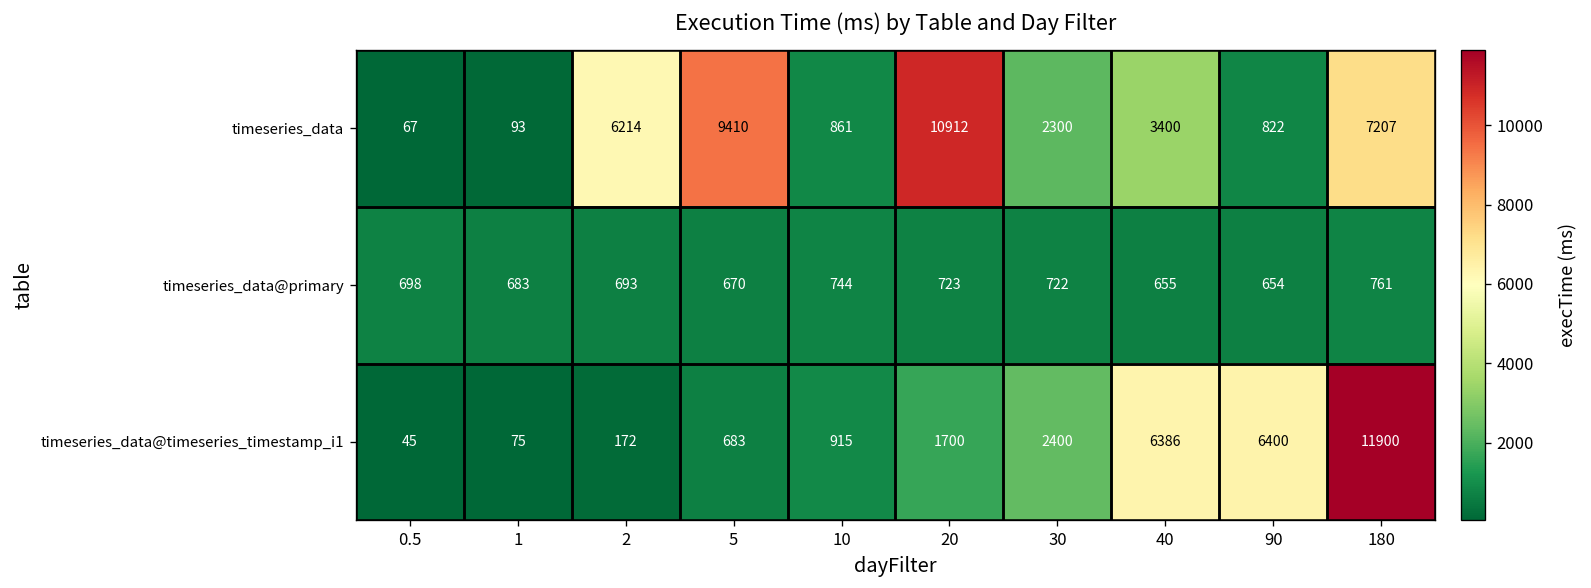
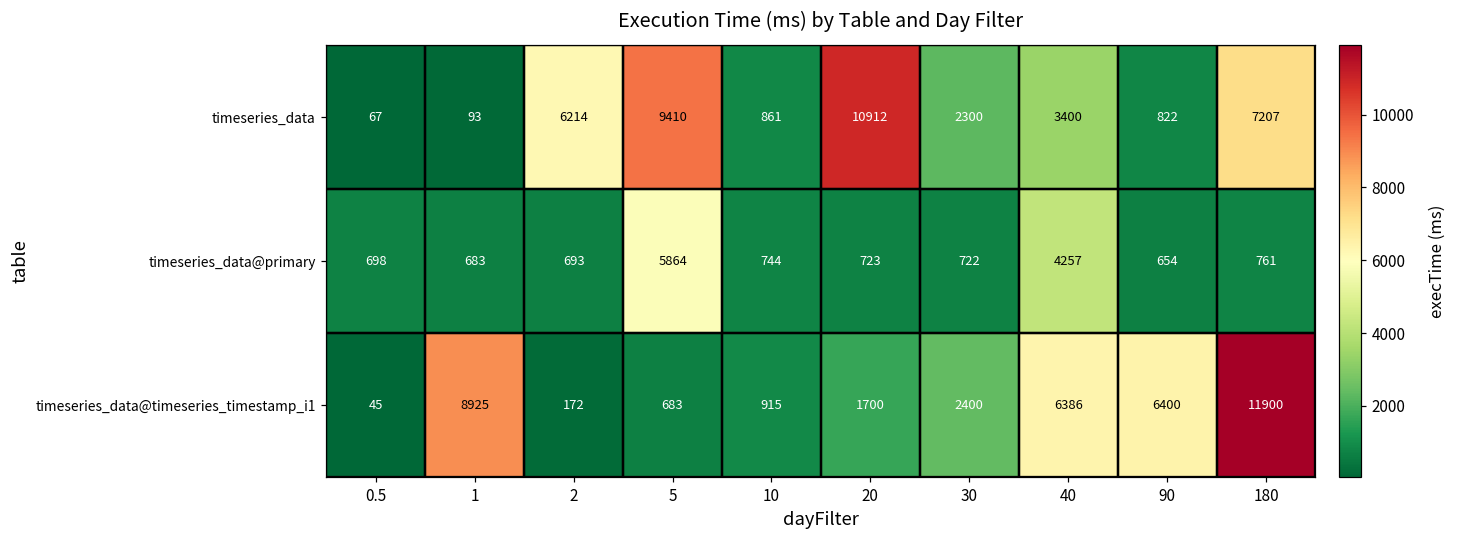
timeseries_data@primary, 5: 670 -> 5864
timeseries_data@primary, 40: 655 -> 4257
timeseries_data@timeseries_timestamp_i1, 1: 75 -> 8925
